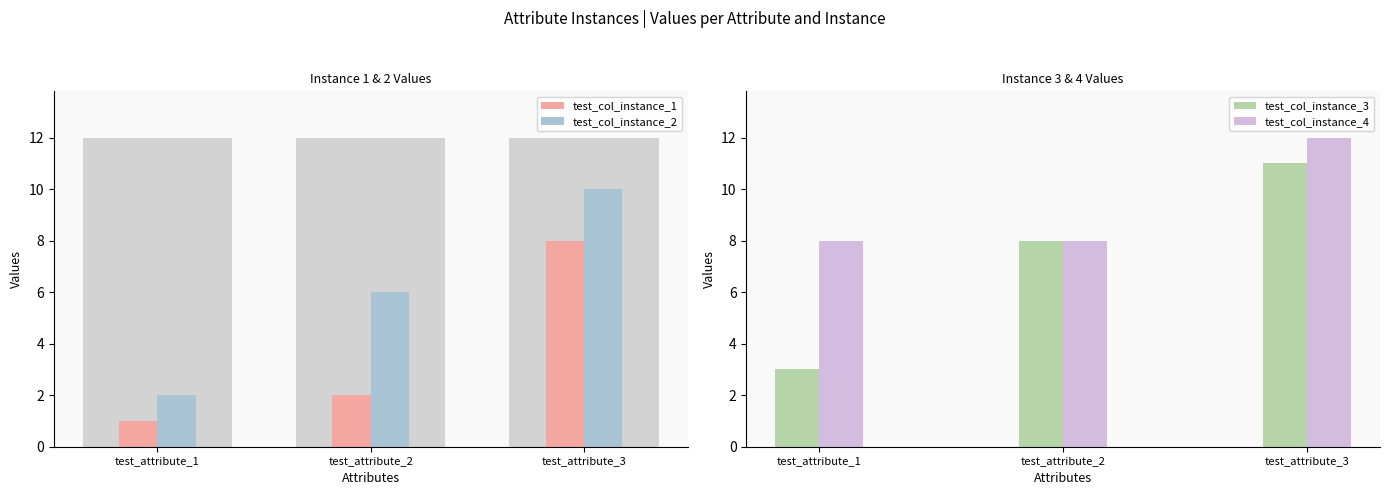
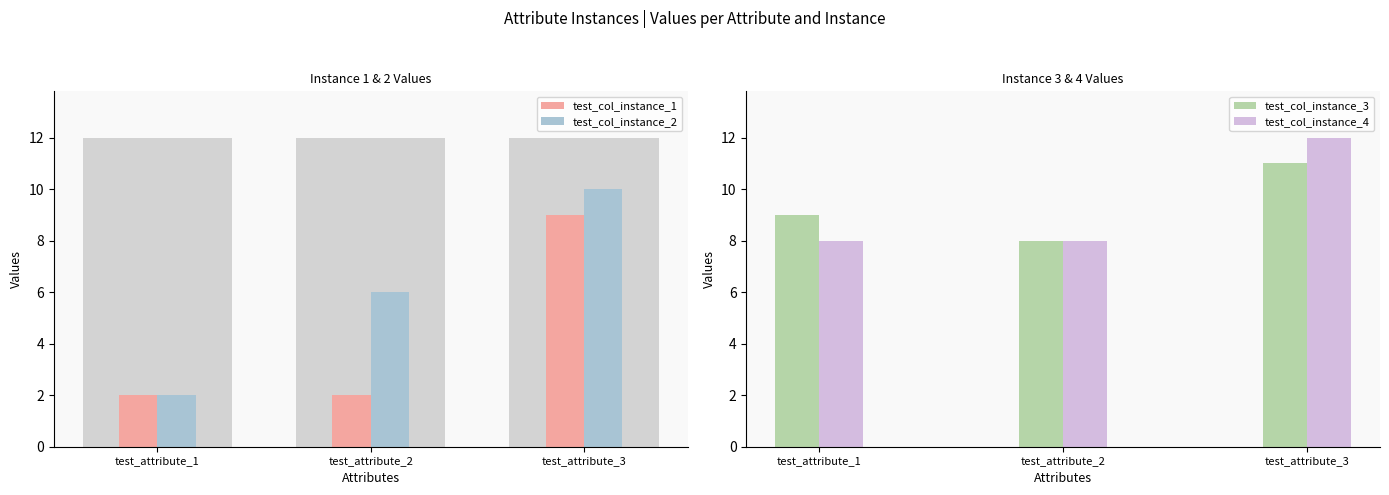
Instance 1 & 2 Values, test_col_instance_1, test_attribute_1: 1 -> 2
Instance 1 & 2 Values, test_col_instance_1, test_attribute_3: 8 -> 9
Instance 3 & 4 Values, test_col_instance_3, test_attribute_1: 3 -> 9
